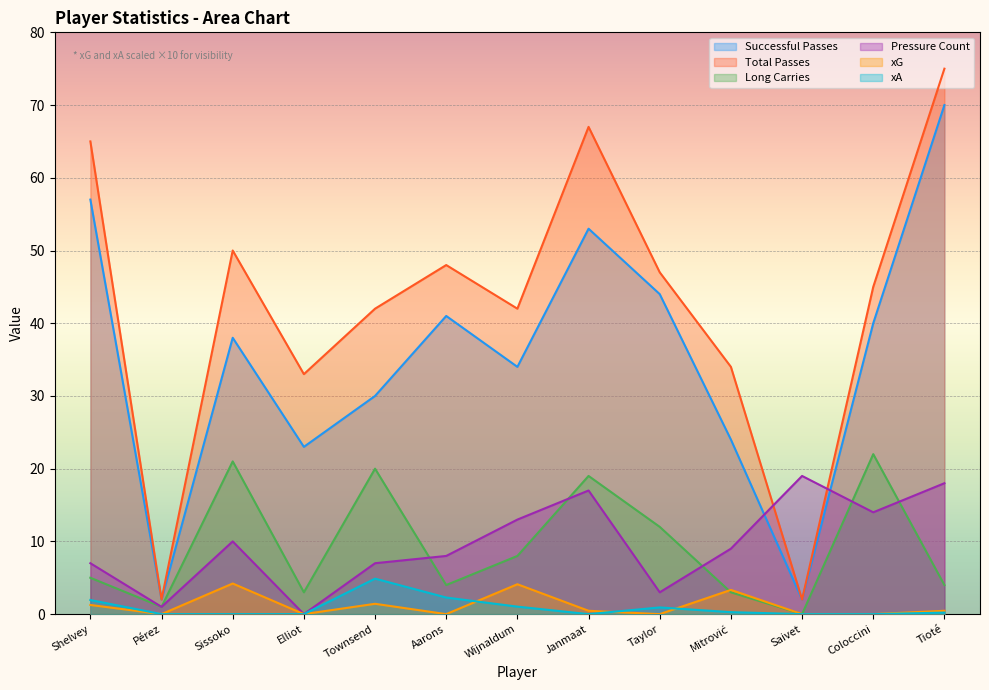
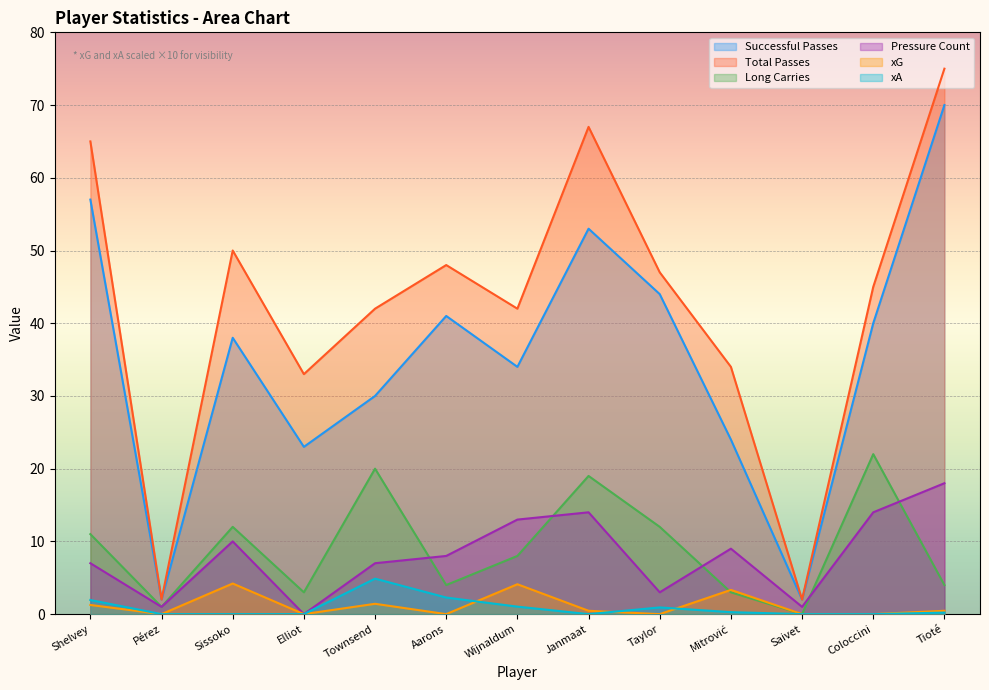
Long Carries, Shelvey: 5 -> 11
Long Carries, Sissoko: 21 -> 12
Pressure Count, Janmaat: 17 -> 14
Pressure Count, Saivet: 19 -> 1
